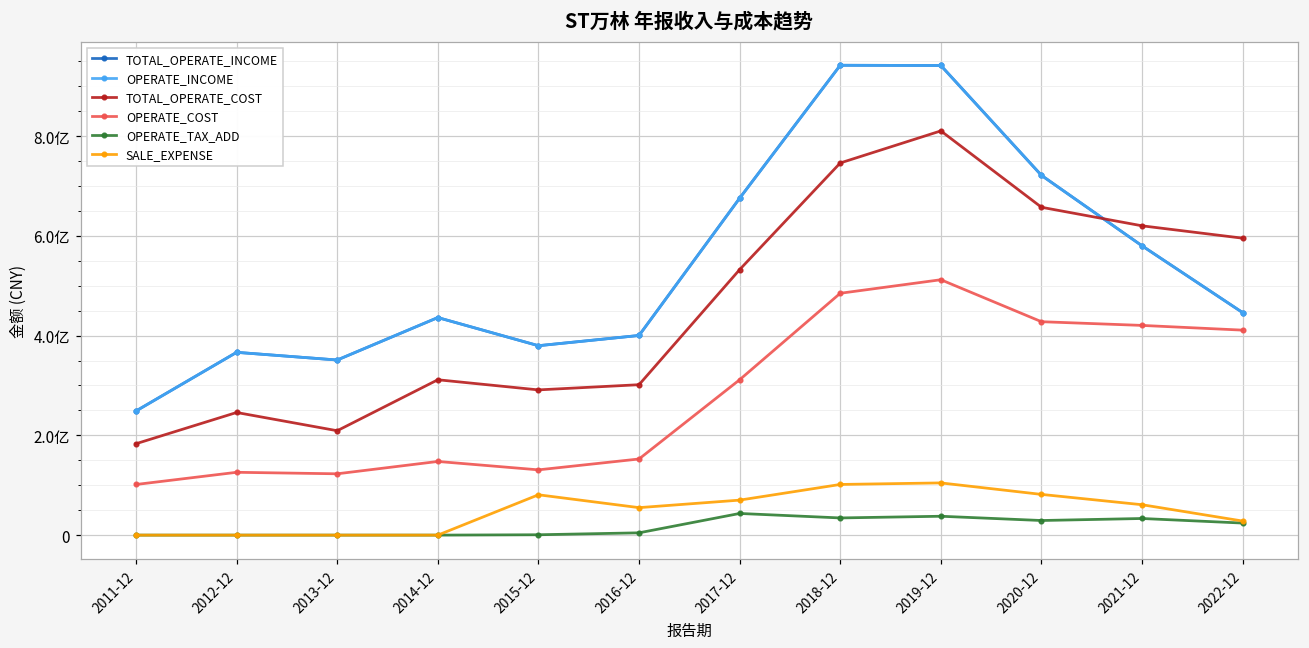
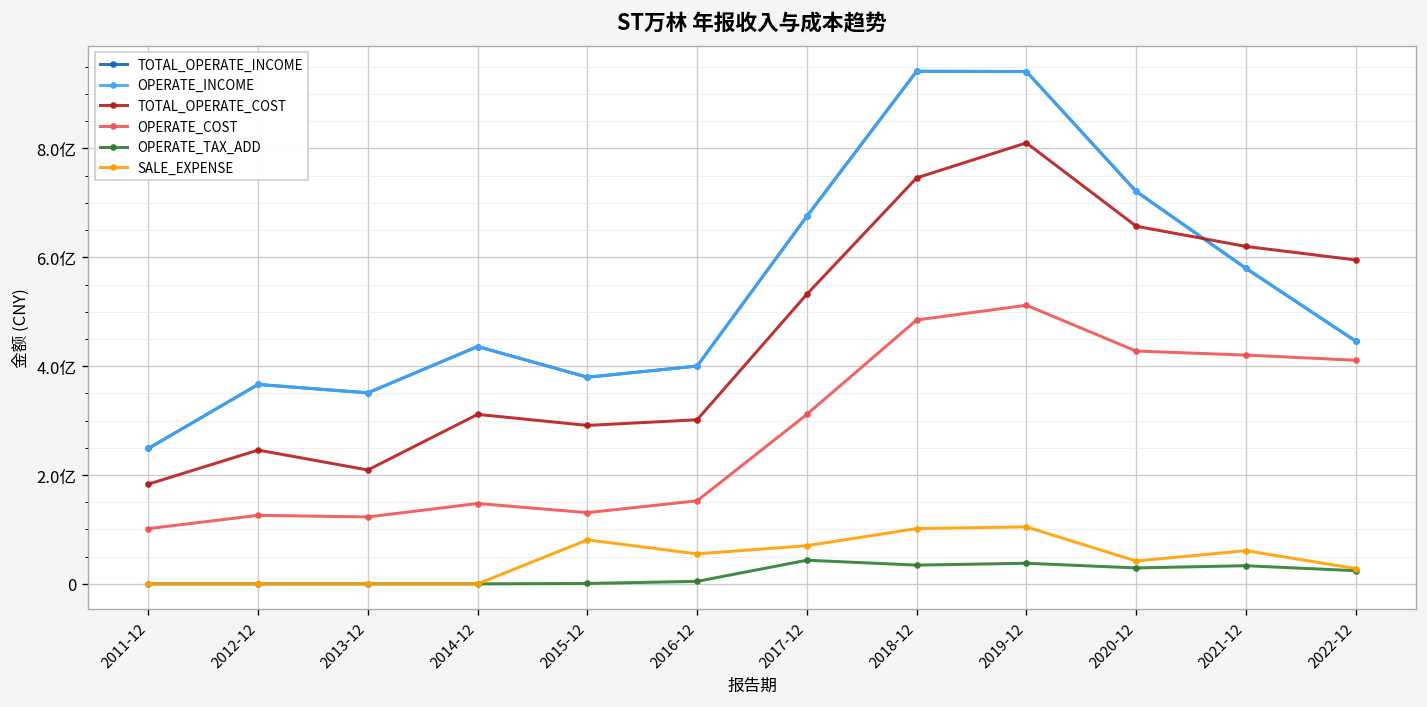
SALE_EXPENSE, 2020-12: 0.8亿 -> 0.4亿
